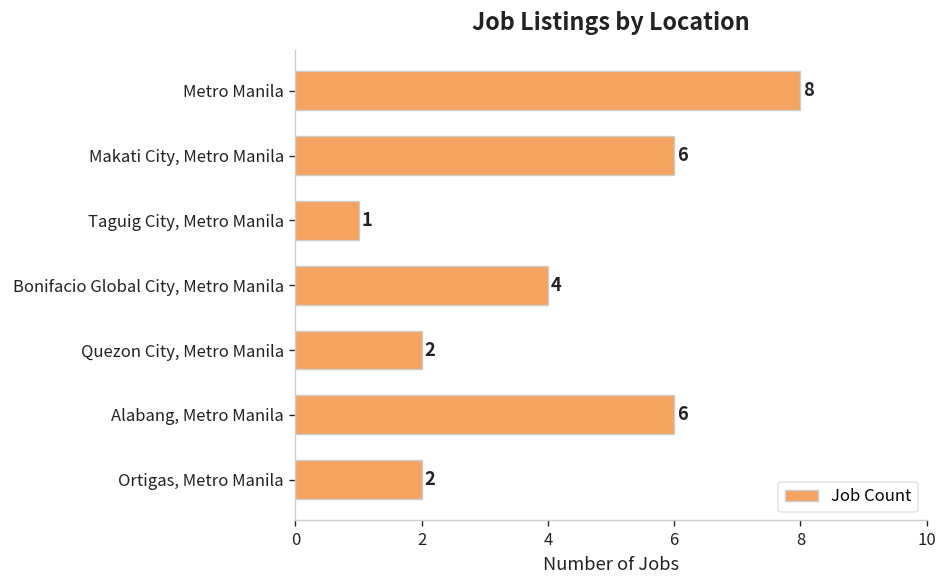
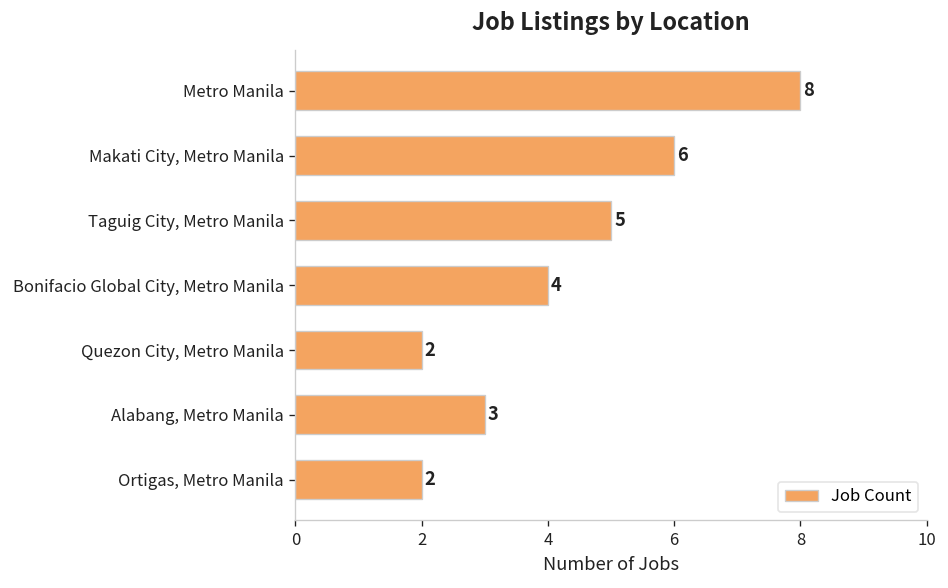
Taguig City, Metro Manila: 1 -> 5
Alabang, Metro Manila: 6 -> 3
